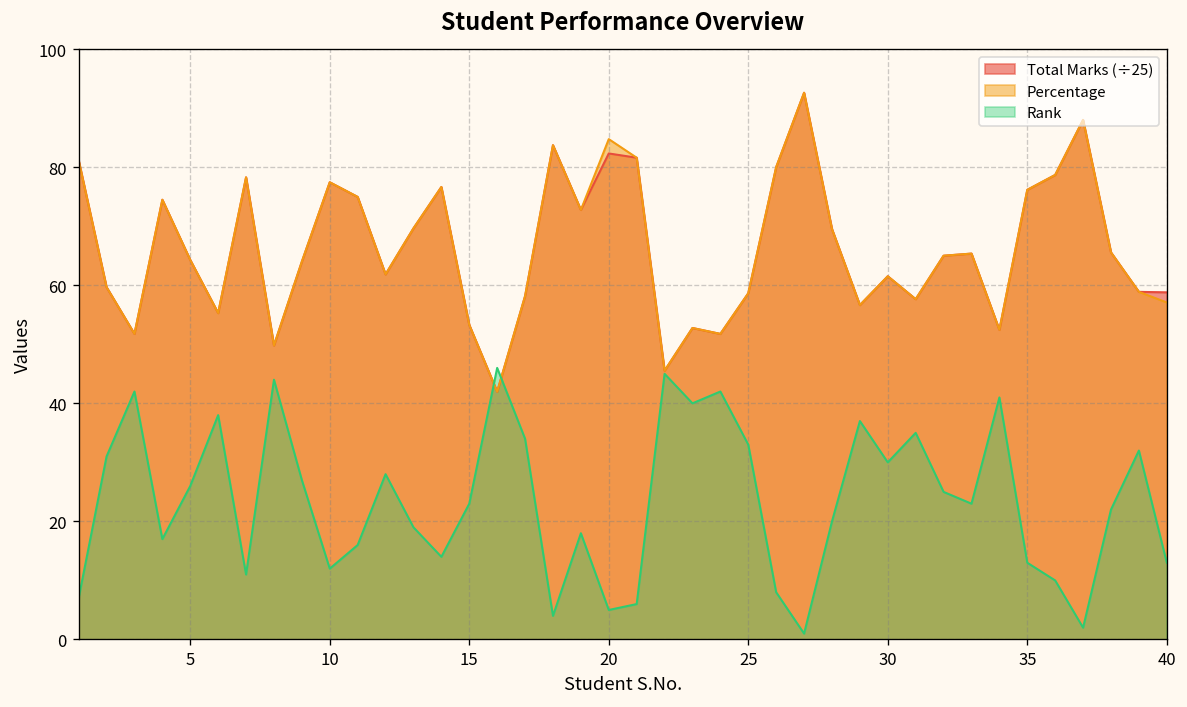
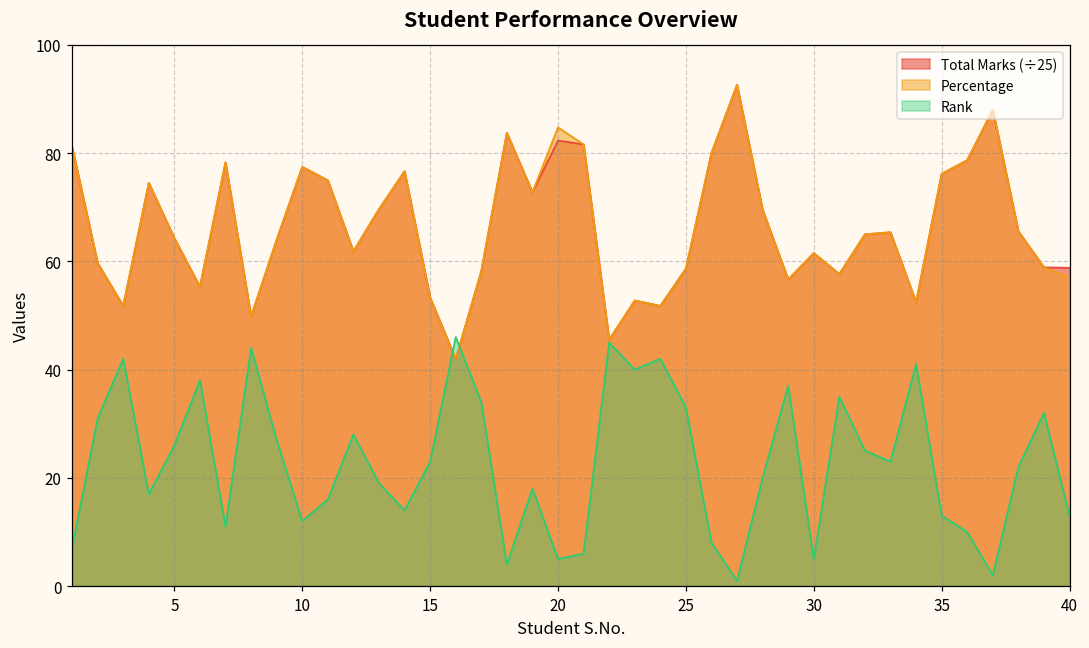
Rank, 30: 30 -> 5
